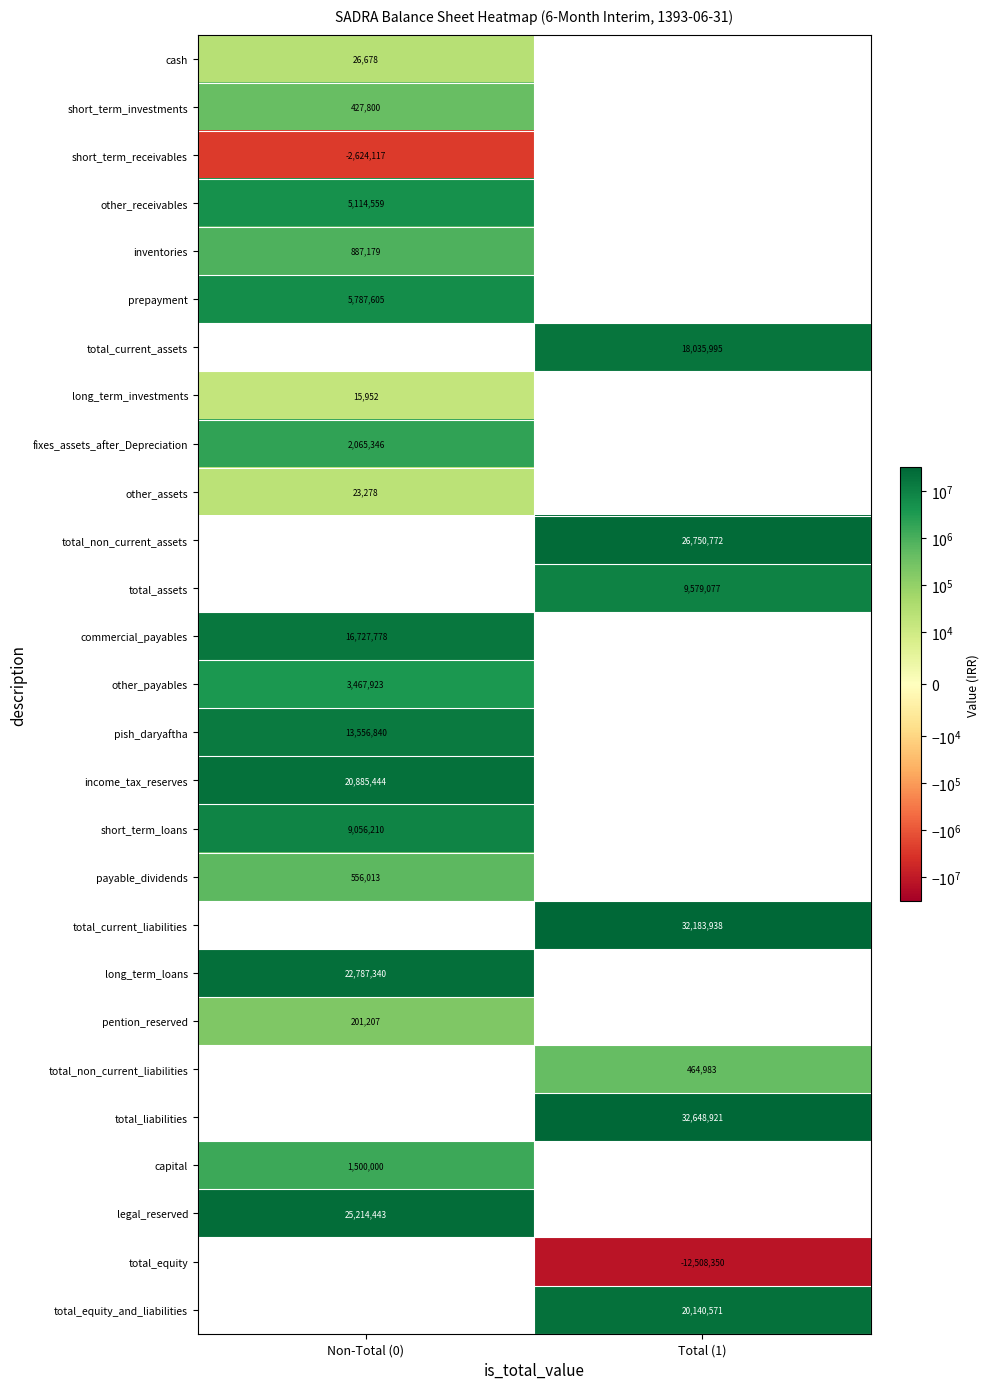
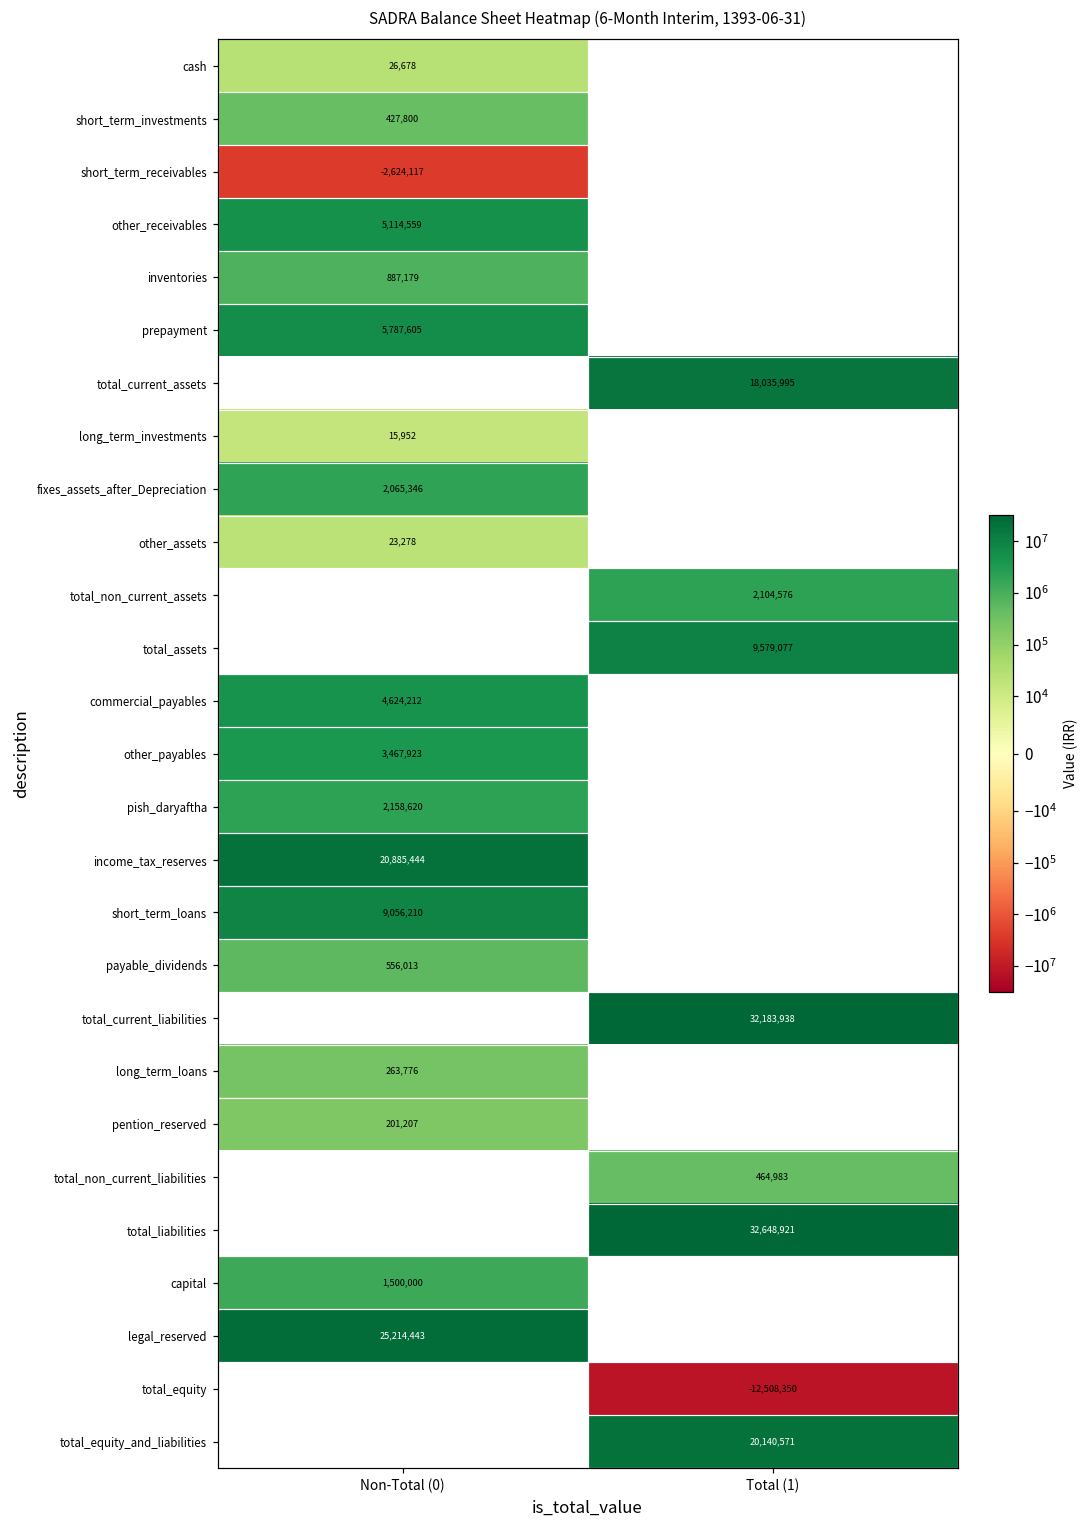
total_non_current_assets, Total (1): 26,750,772 -> 2,104,576
commercial_payables, Non-Total (0): 16,727,778 -> 4,624,212
pish_daryaftha, Non-Total (0): 13,556,840 -> 2,158,620
long_term_loans, Non-Total (0): 22,787,340 -> 263,776
